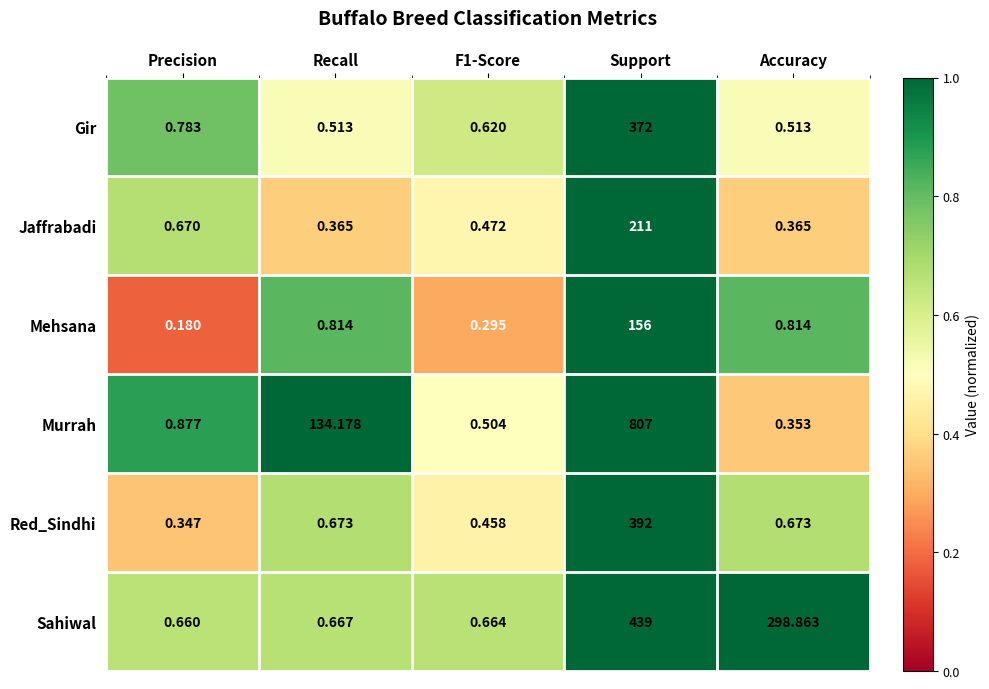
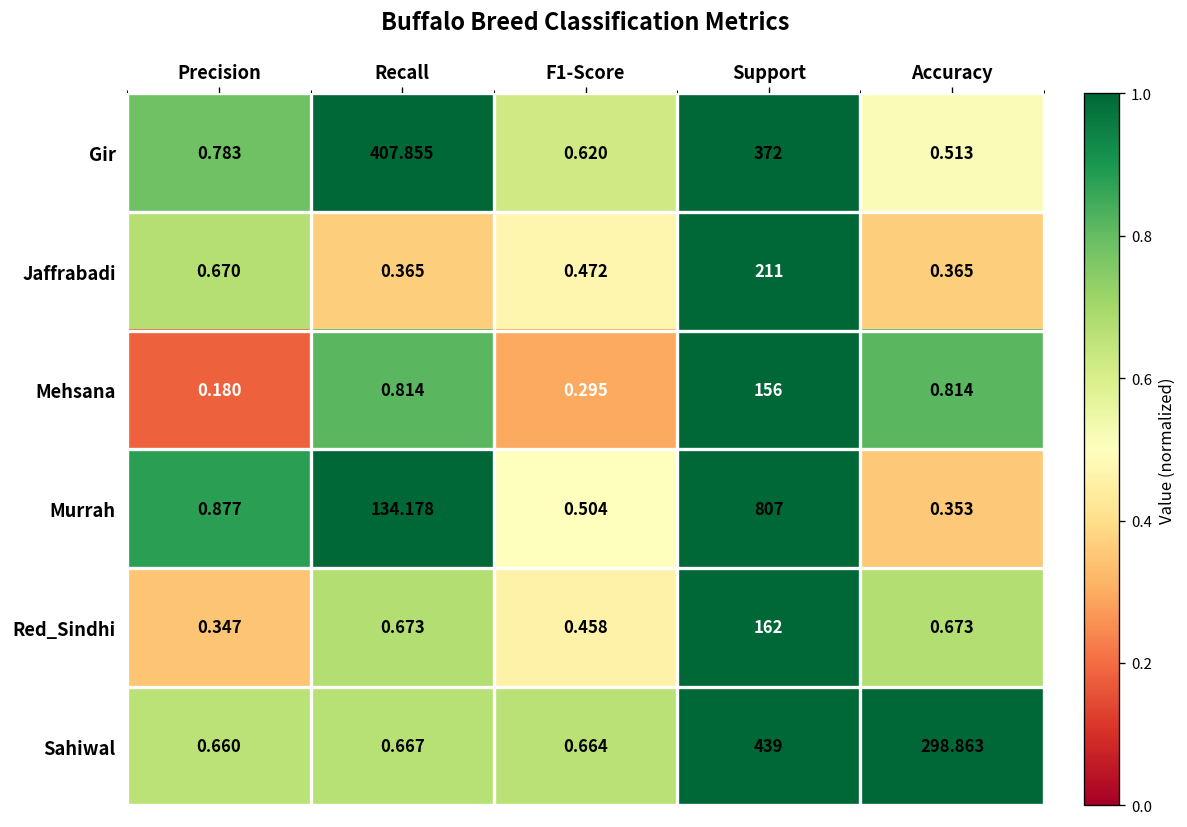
Gir, Recall: 0.513 -> 407.855
Red_Sindhi, Support: 392 -> 162
